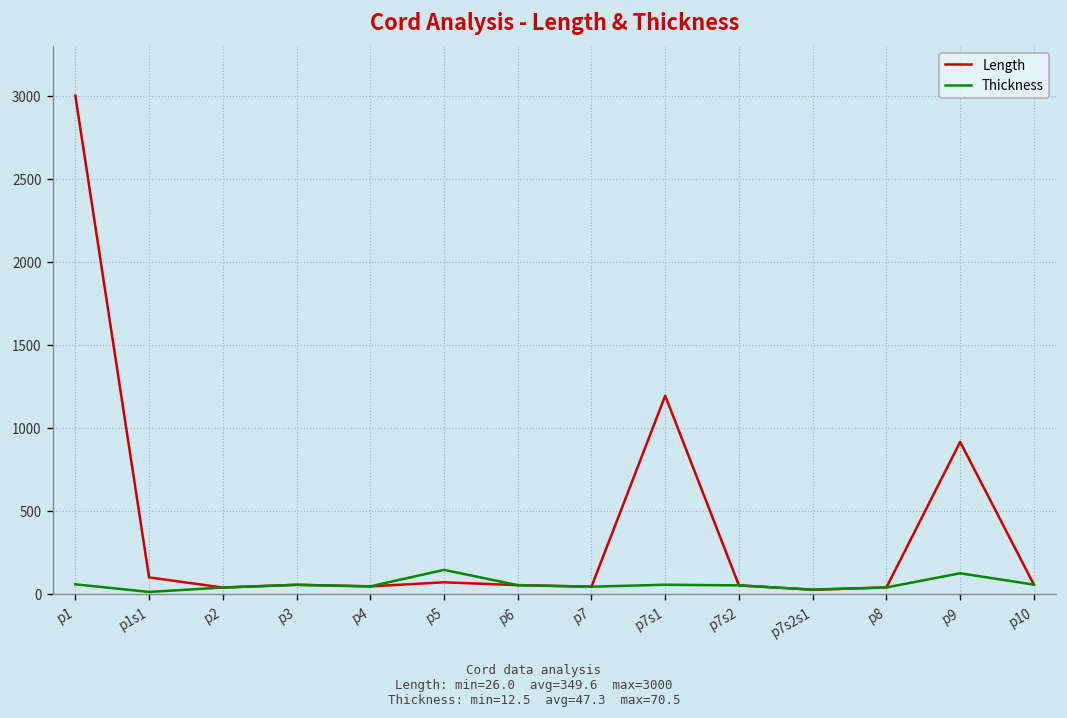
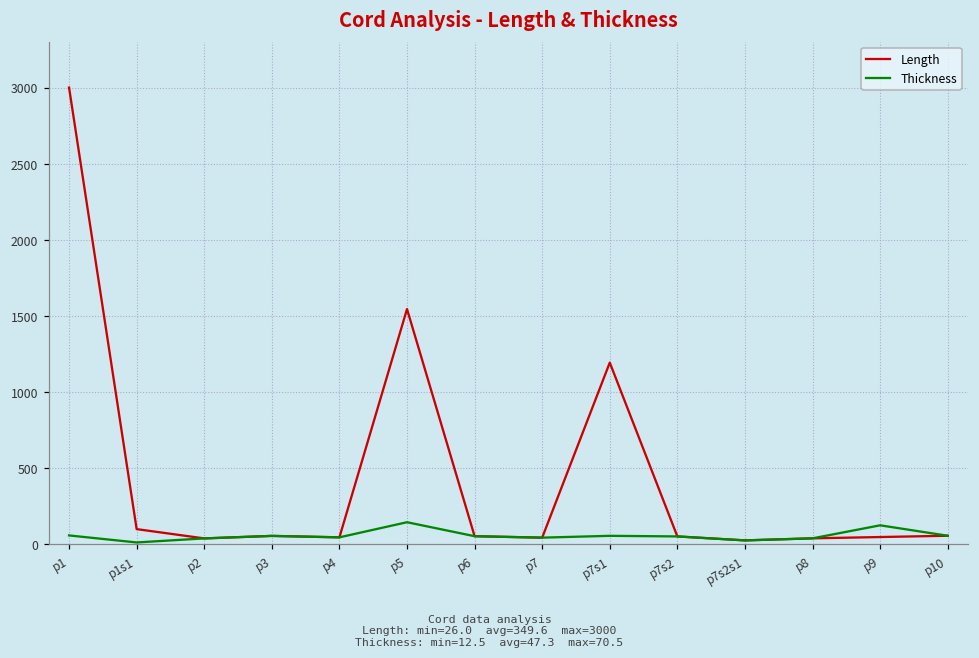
Length, p5: 70 -> 1550
Length, p9: 920 -> 50
